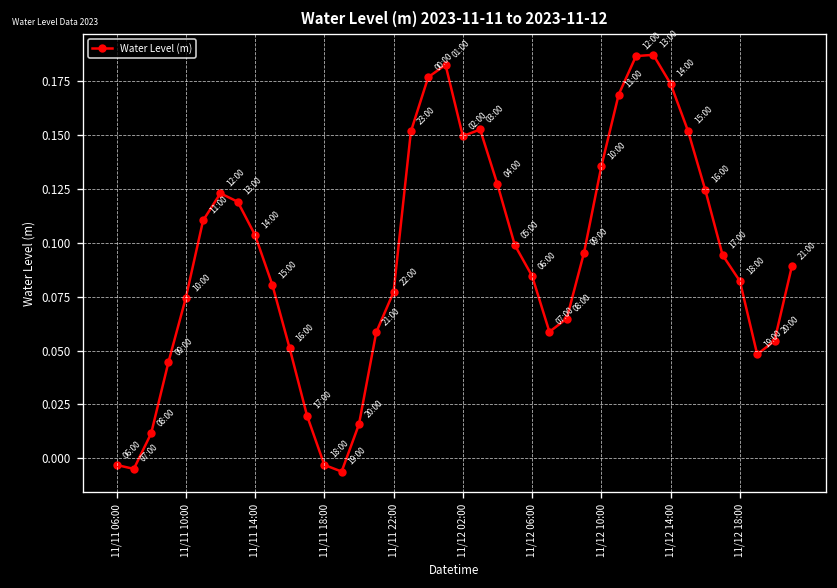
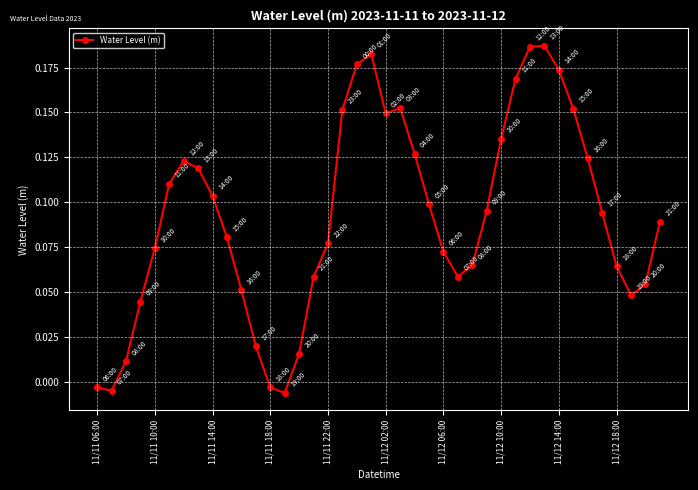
11/12 06:00: 0.085 -> 0.072
11/12 18:00: 0.082 -> 0.064
